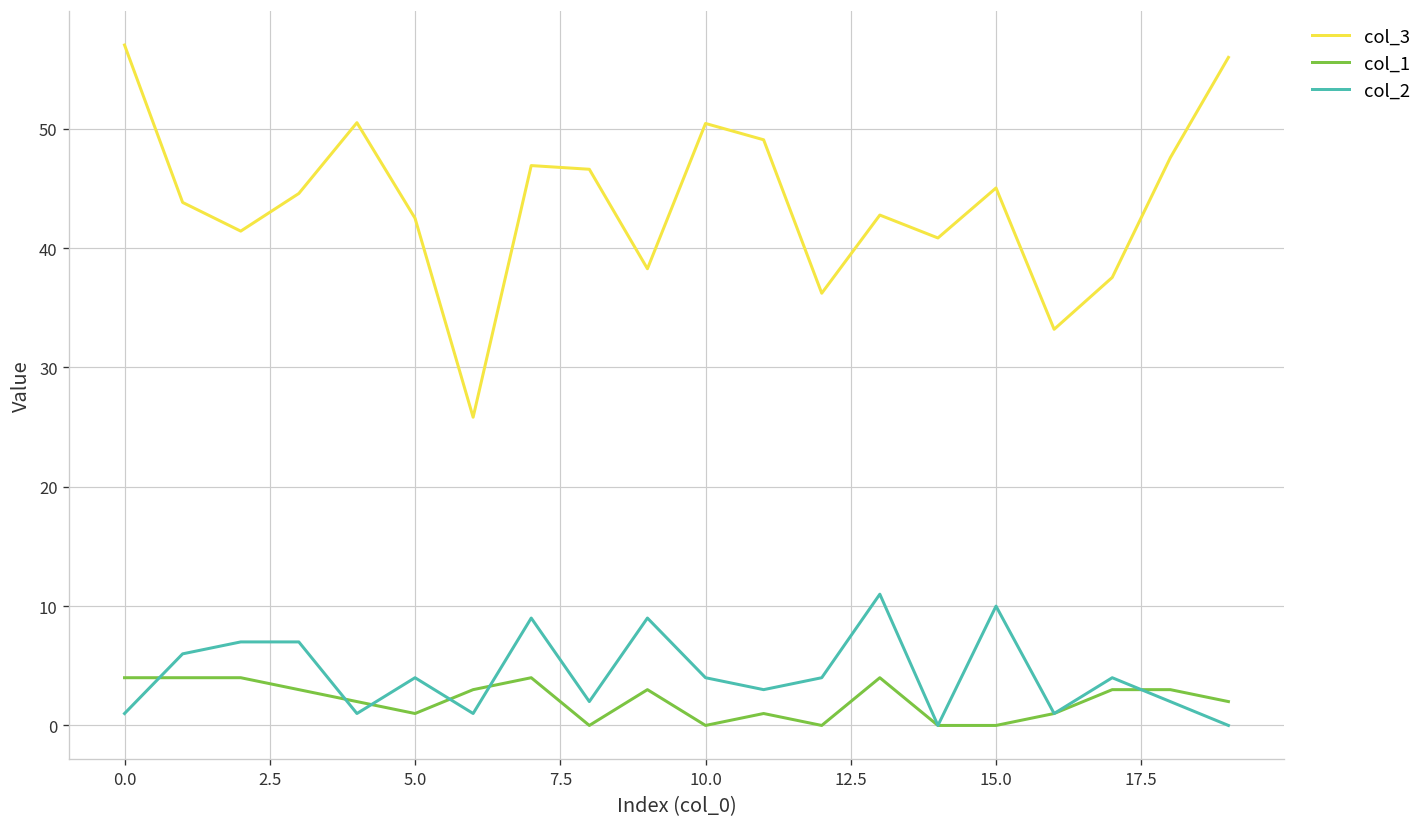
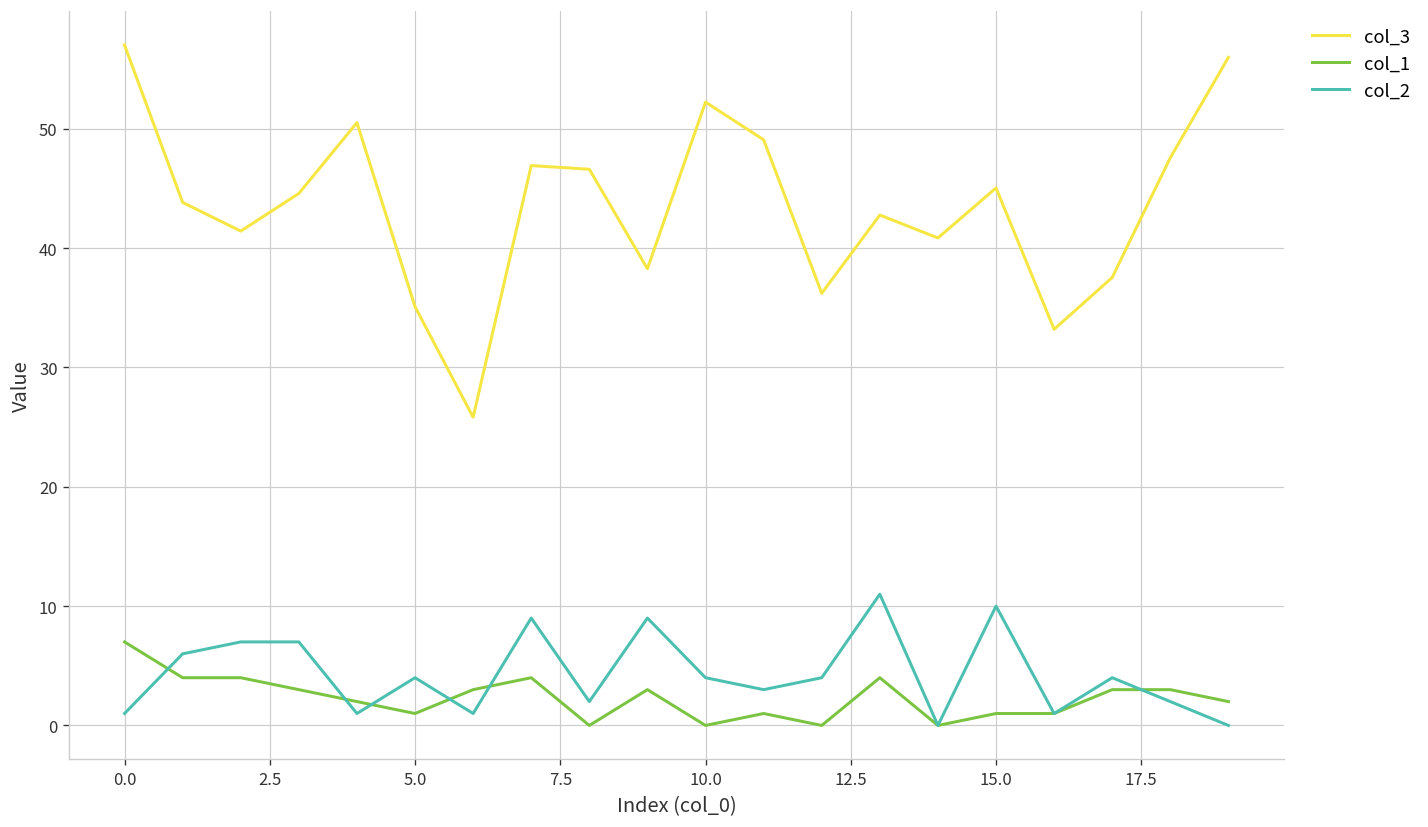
col_1, 0.0: 4 -> 7
col_3, 5.0: 43 -> 35
col_3, 10.0: 50 -> 52
col_1, 15.0: 0 -> 1
